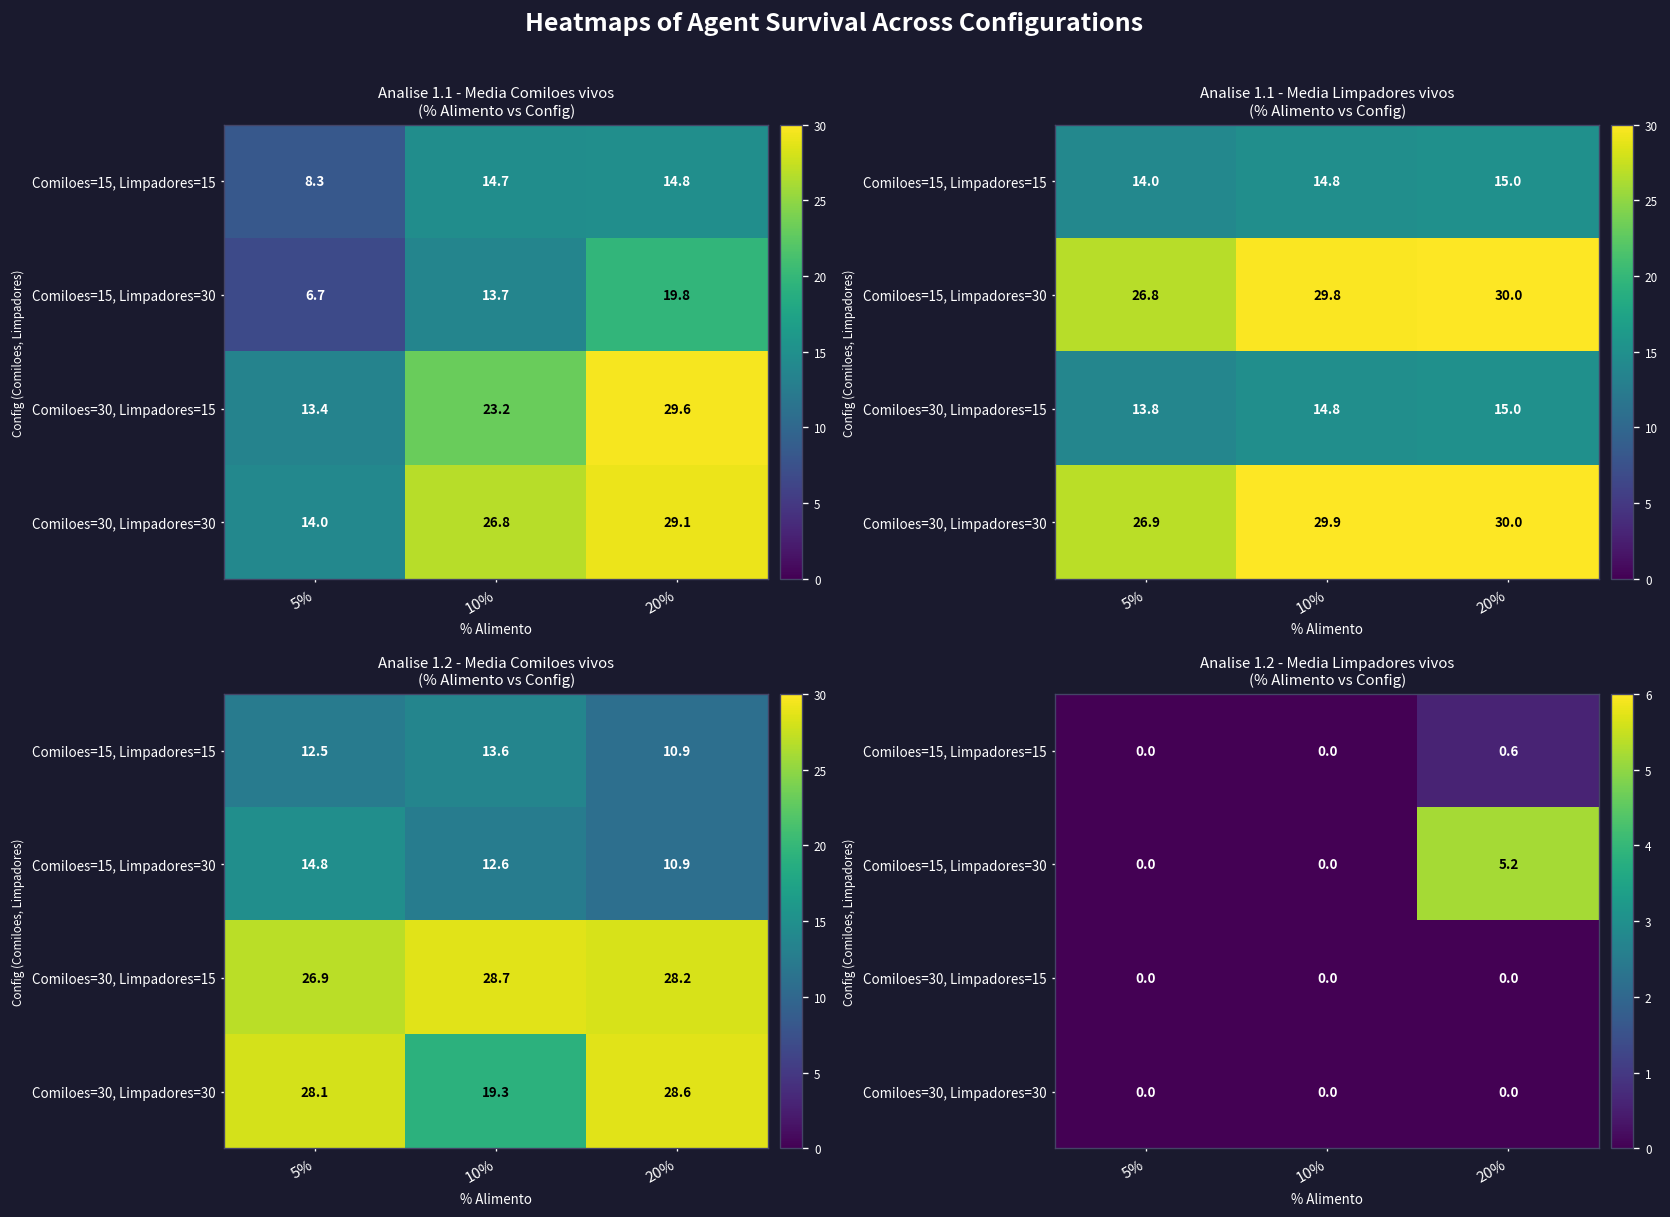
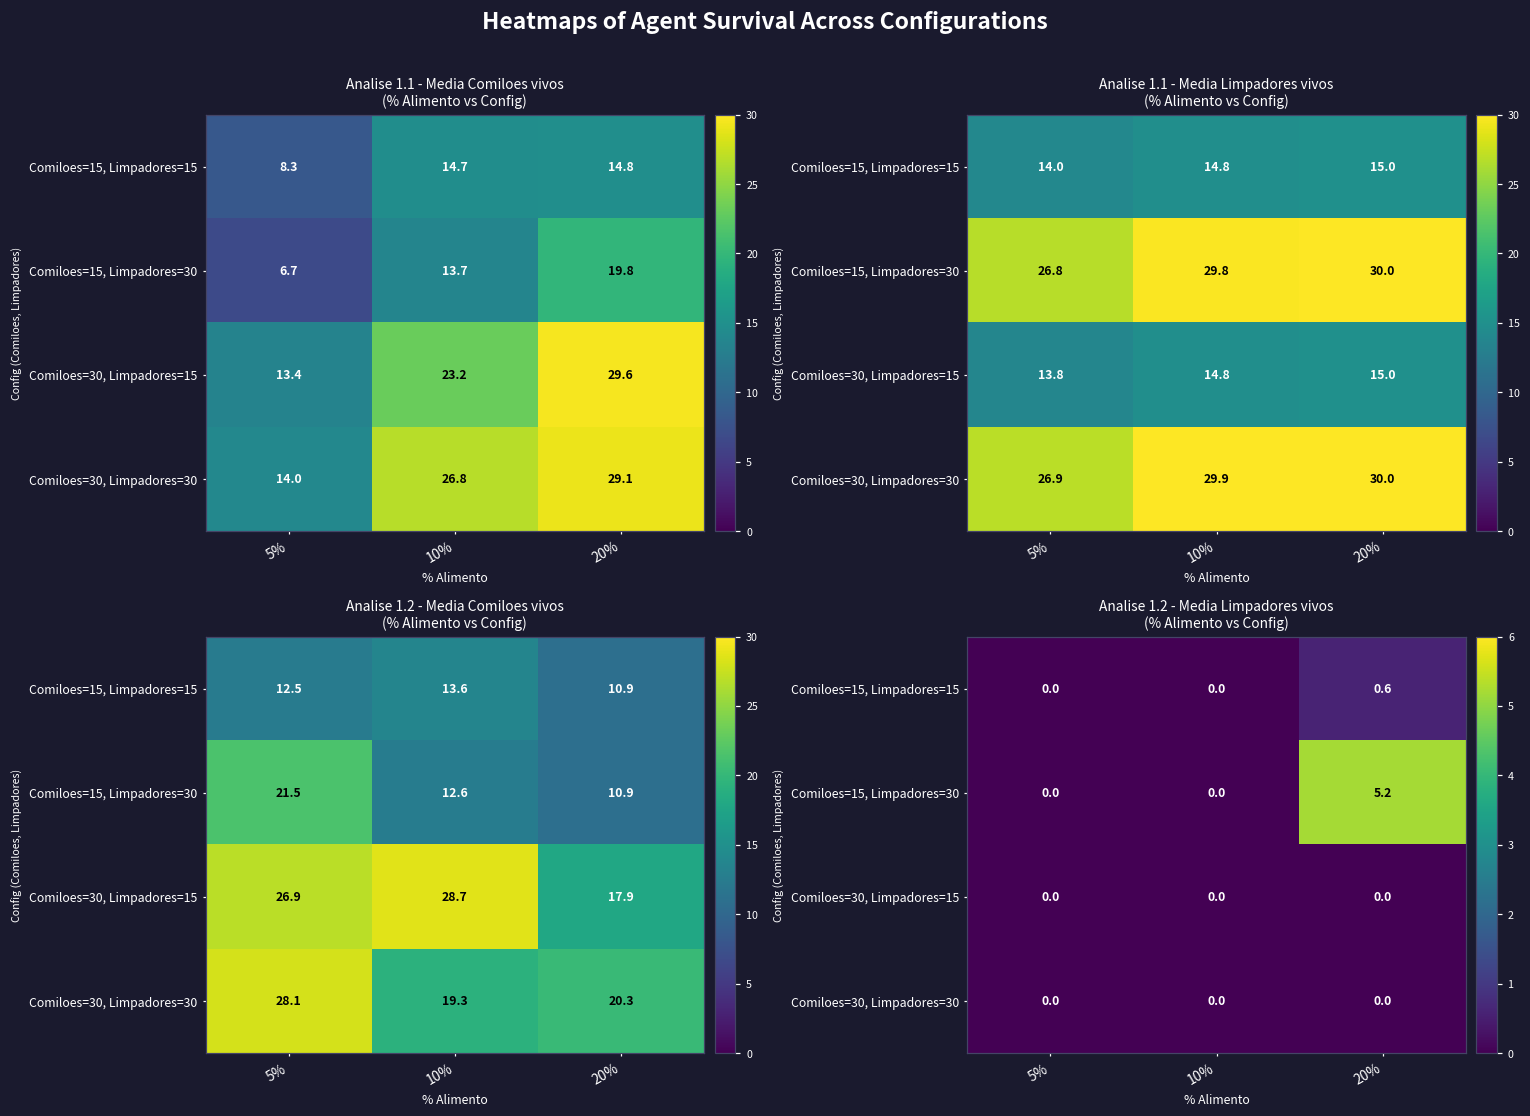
Analise 1.2 - Media Comiloes vivos (% Alimento vs Config), Comiloes=15, Limpadores=30, 5%: 14.8 -> 21.5
Analise 1.2 - Media Comiloes vivos (% Alimento vs Config), Comiloes=30, Limpadores=15, 20%: 28.2 -> 17.9
Analise 1.2 - Media Comiloes vivos (% Alimento vs Config), Comiloes=30, Limpadores=30, 20%: 28.6 -> 20.3
